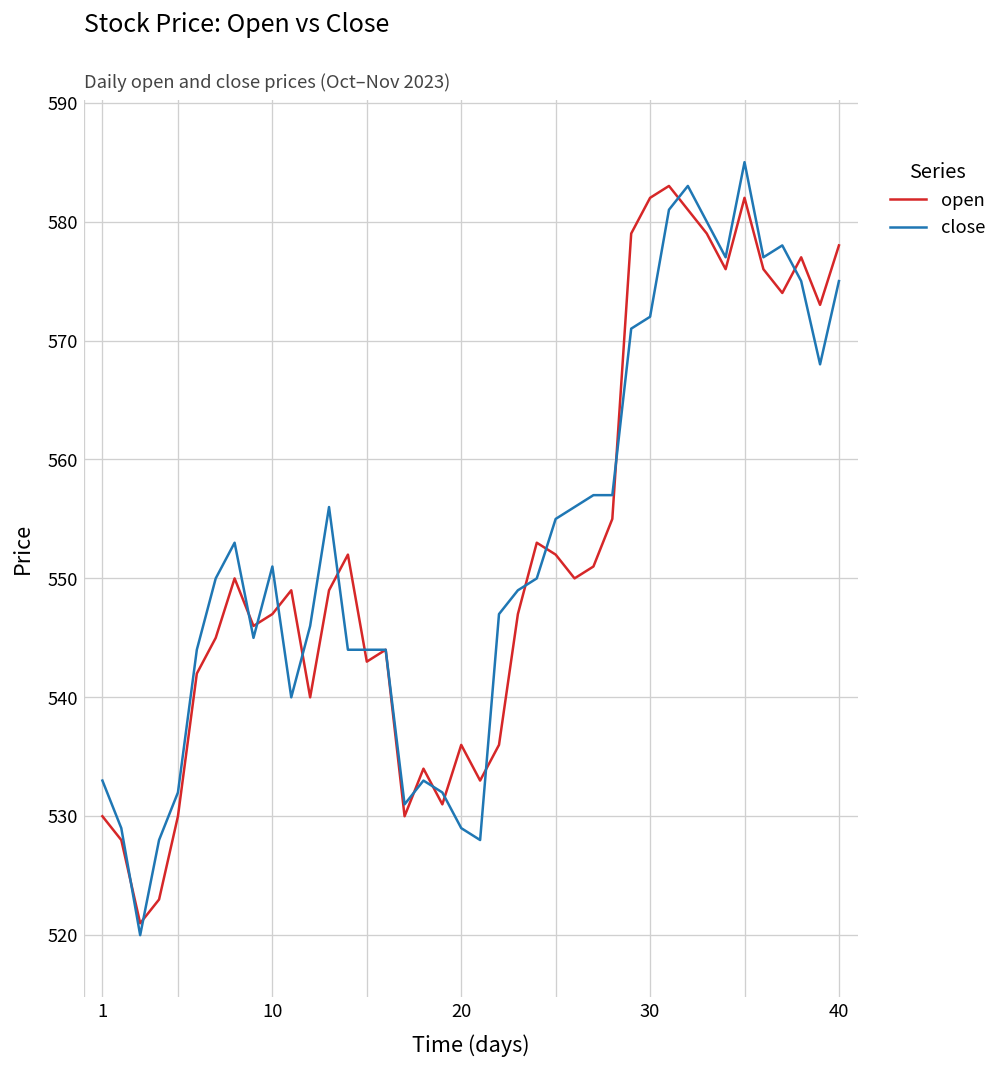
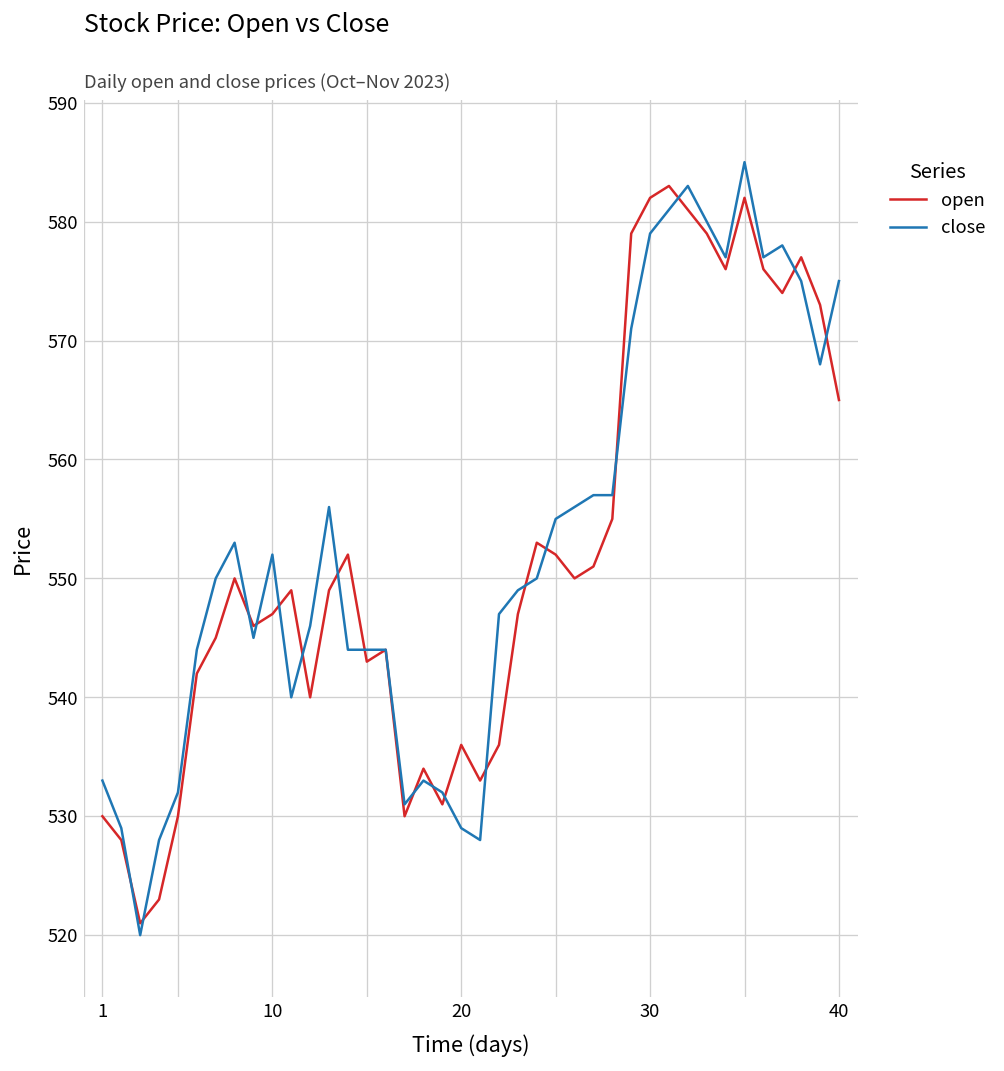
close, 10: 551 -> 552
close, 30: 572 -> 579
open, 40: 578 -> 565
